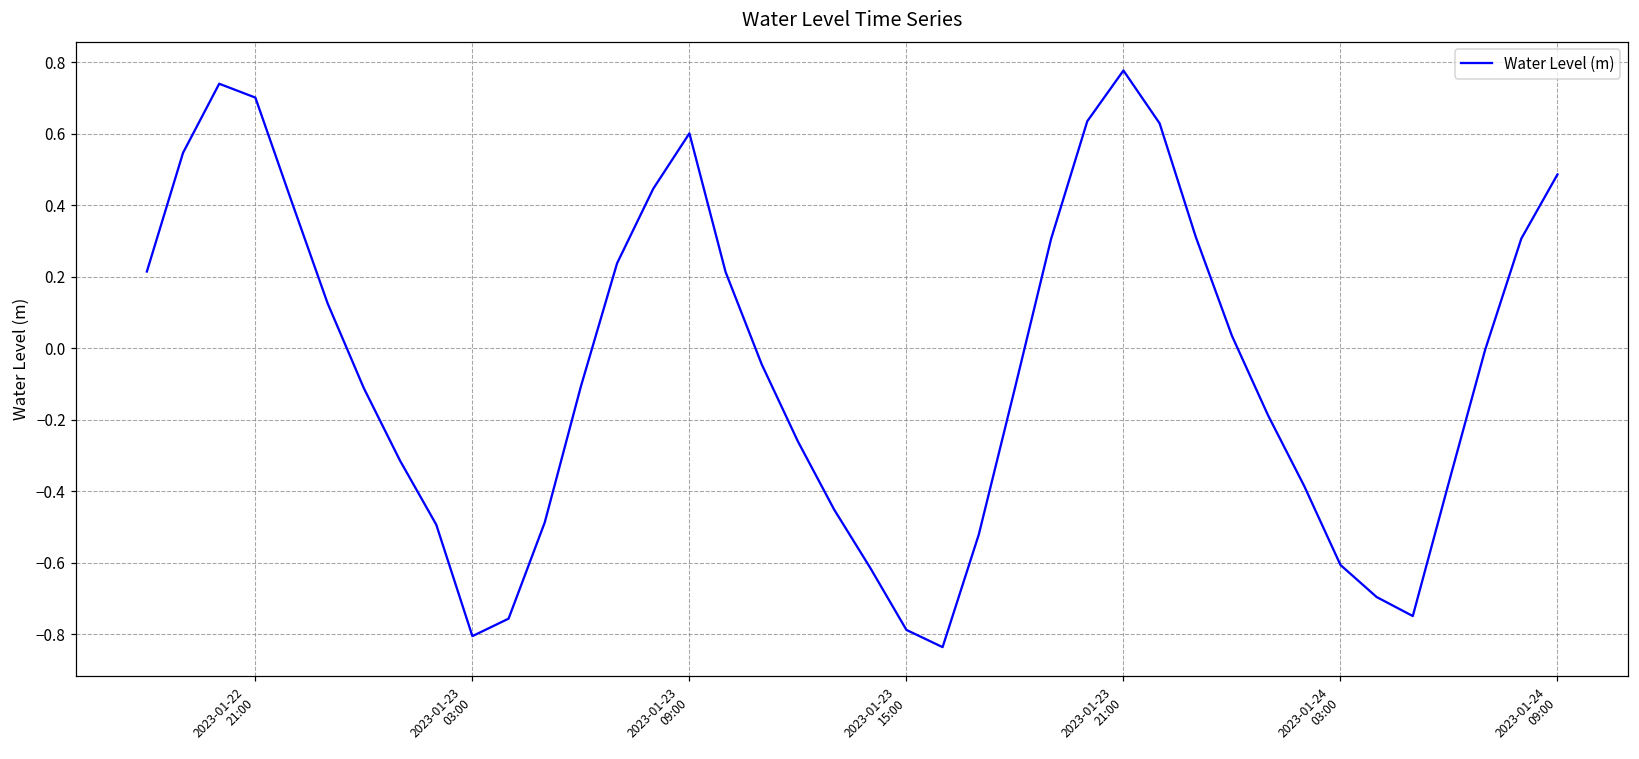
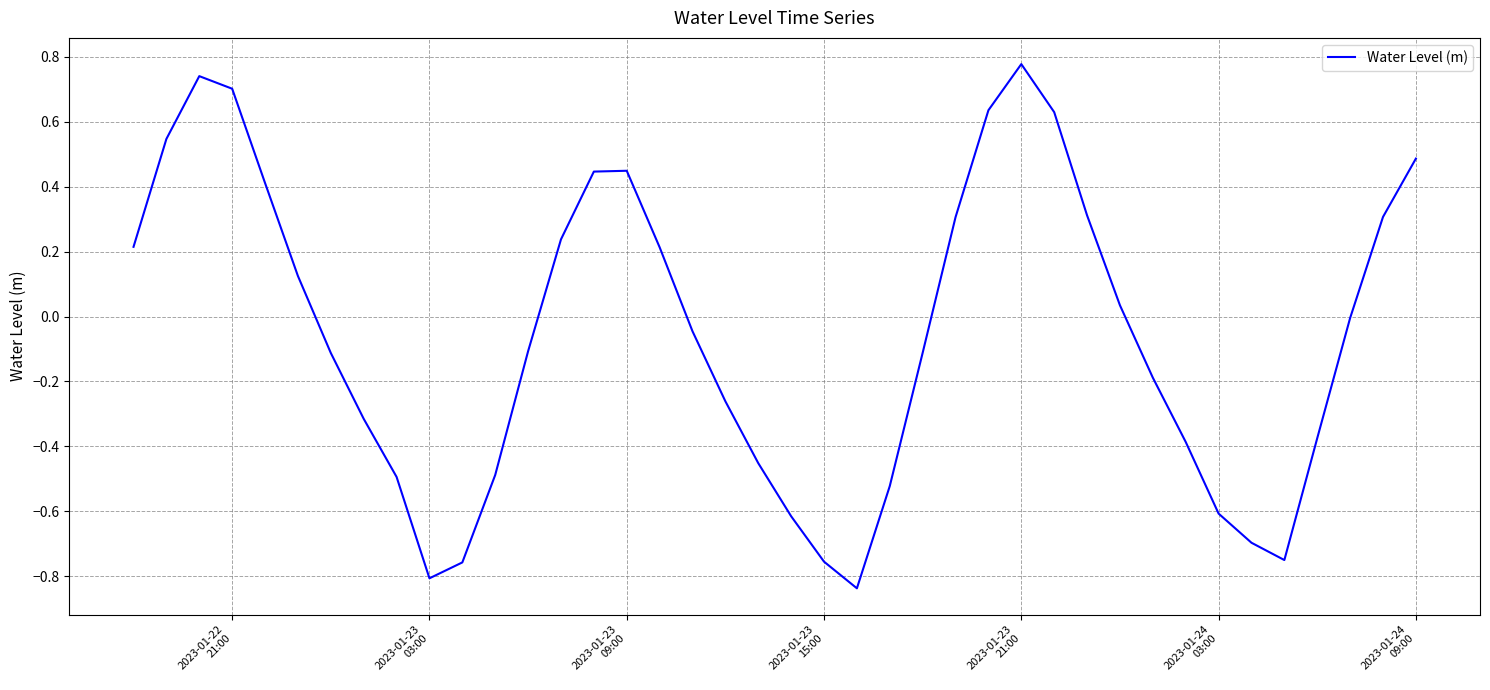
2023-01-23 09:00: 0.60 -> 0.45
2023-01-23 15:00: -0.79 -> -0.75
